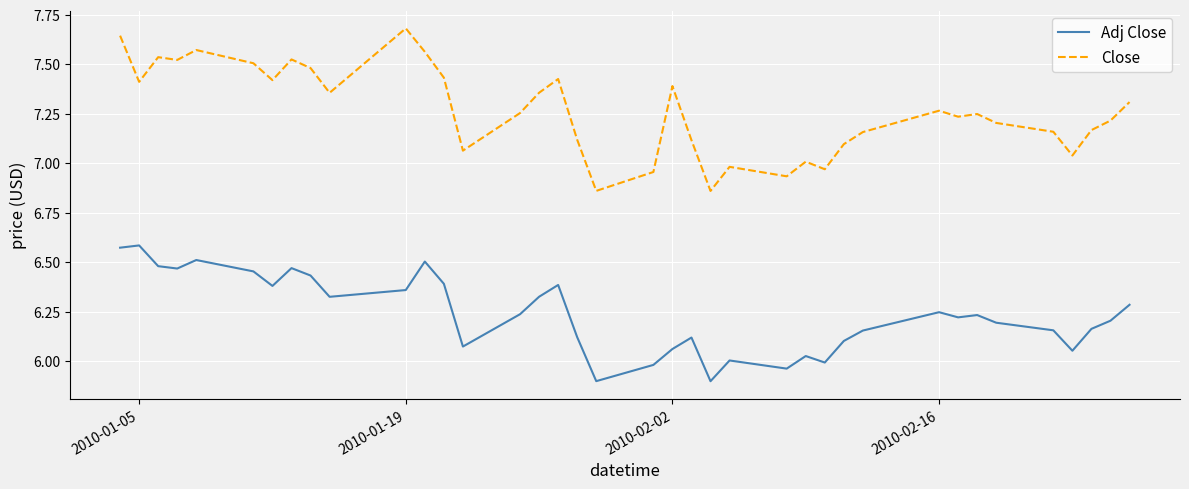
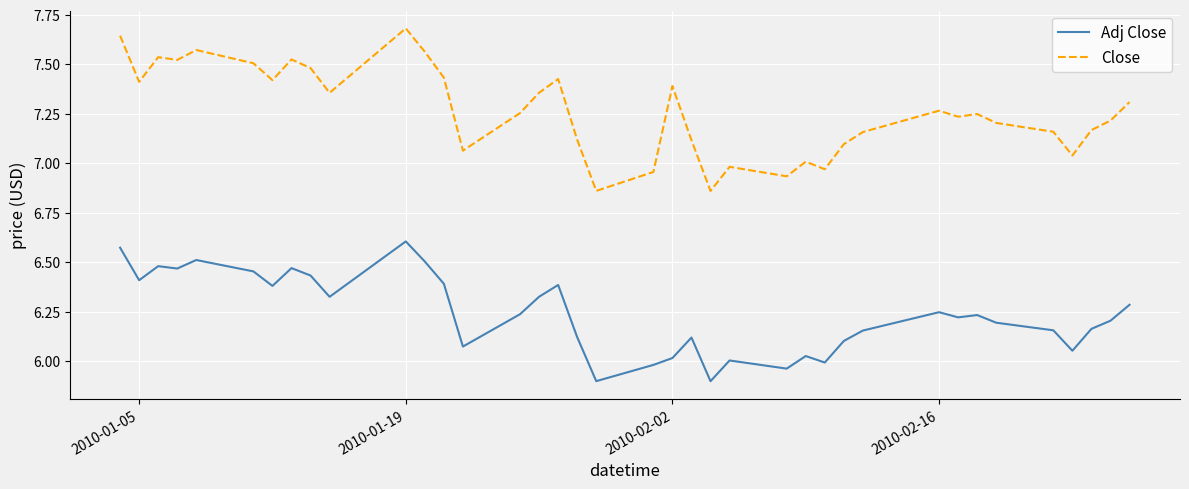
Adj Close, 2010-01-05: 6.58 -> 6.41
Adj Close, 2010-01-19: 6.36 -> 6.60
Adj Close, 2010-02-02: 6.06 -> 6.02
